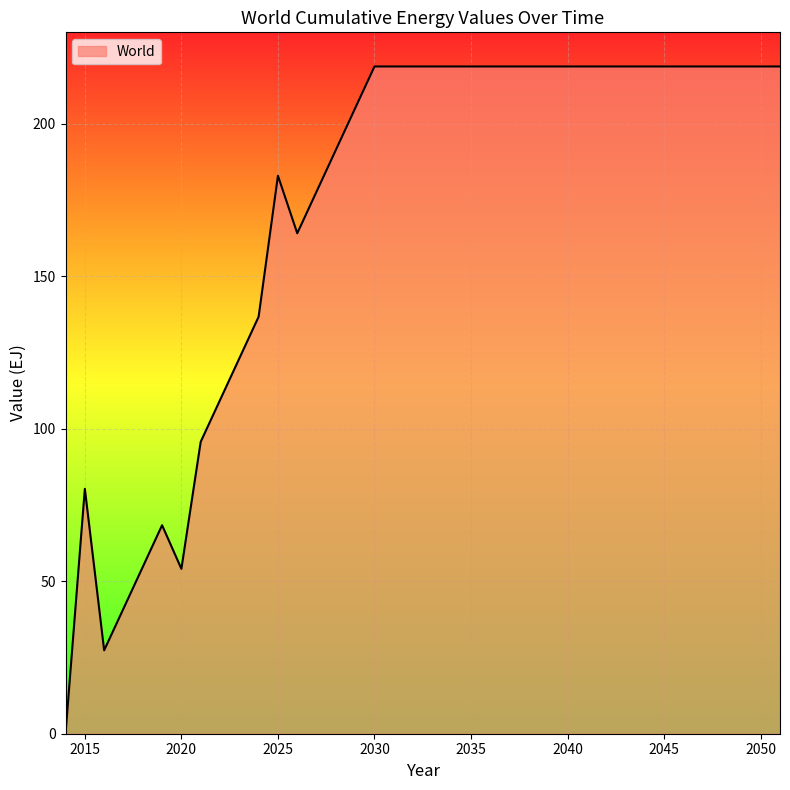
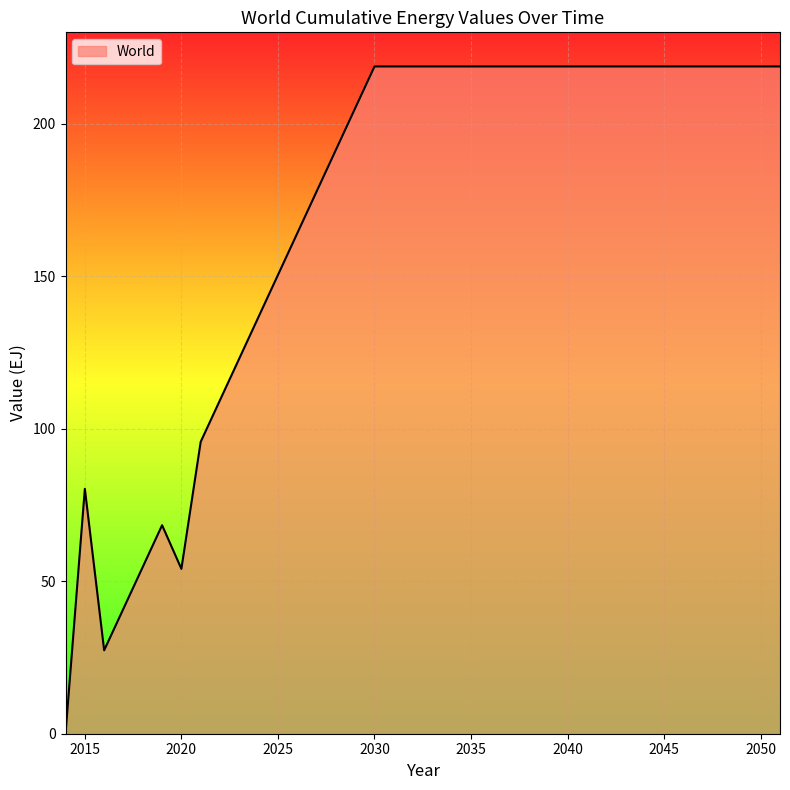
2025: 183 -> 150
